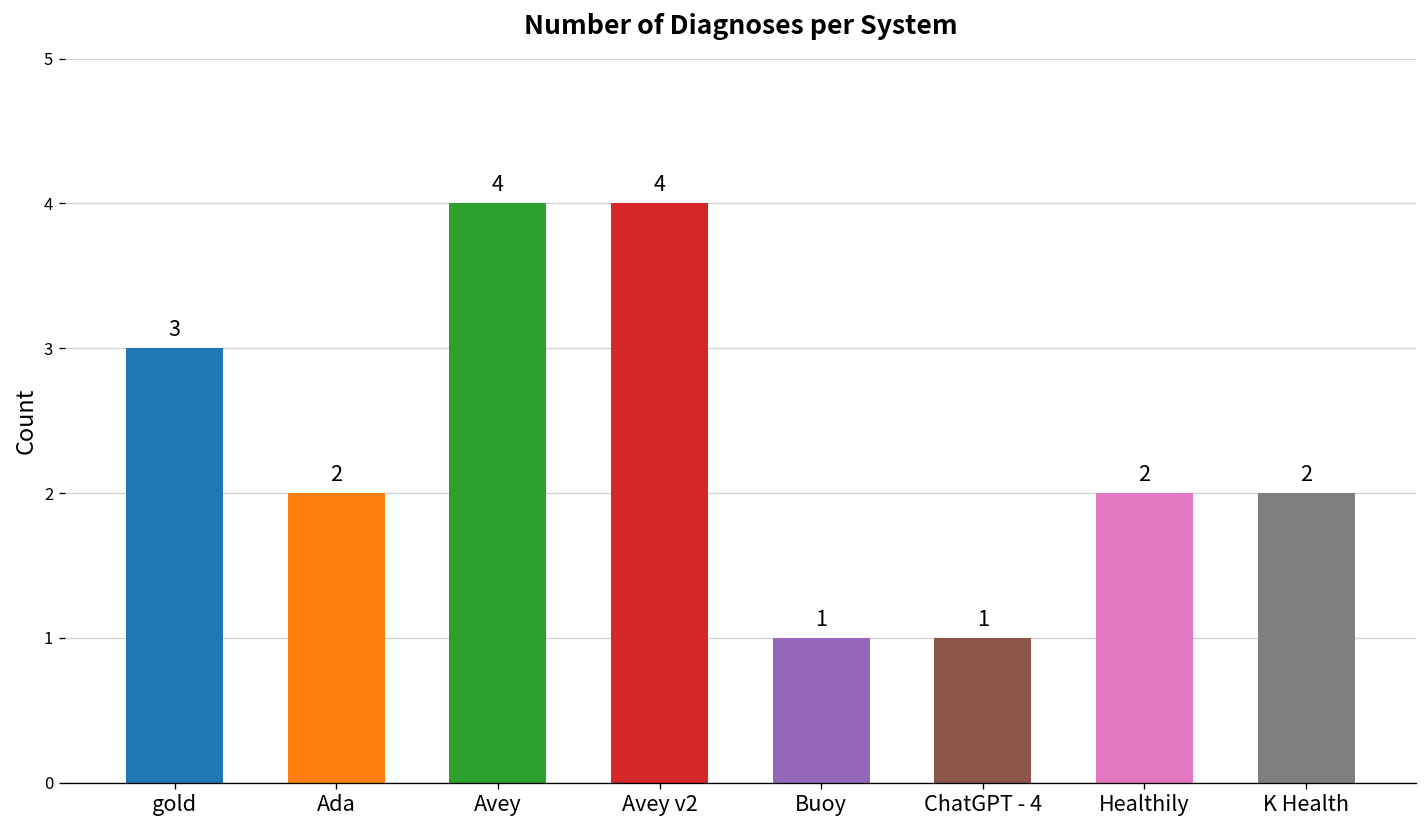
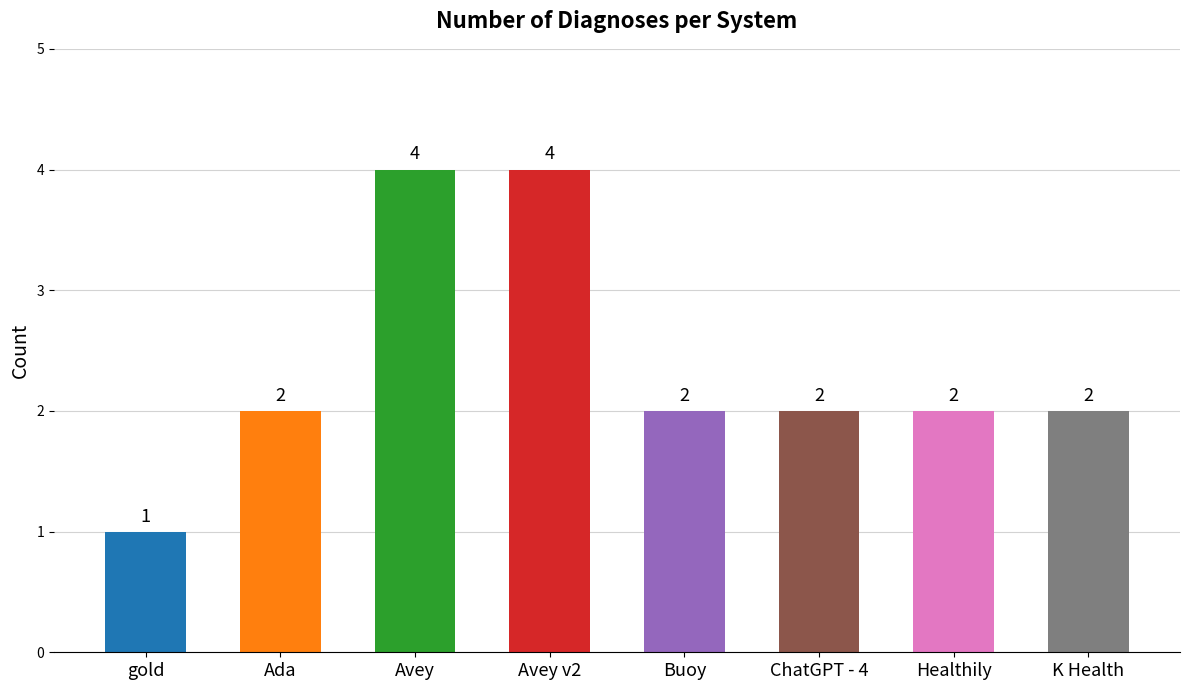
gold: 3 -> 1
Buoy: 1 -> 2
ChatGPT - 4: 1 -> 2
